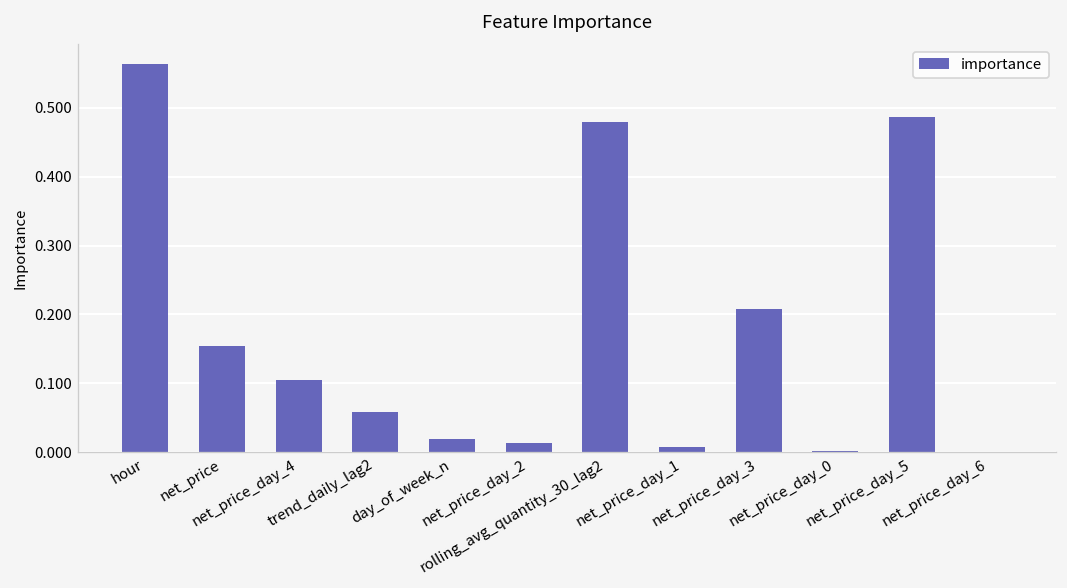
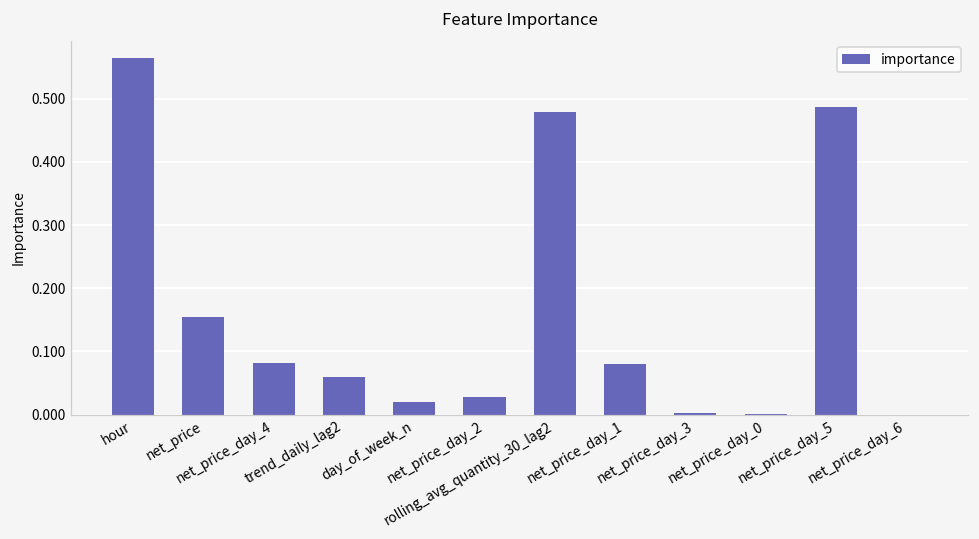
net_price_day_4: 0.11 -> 0.08
net_price_day_2: 0.01 -> 0.03
net_price_day_1: 0.01 -> 0.08
net_price_day_3: 0.21 -> 0.00
